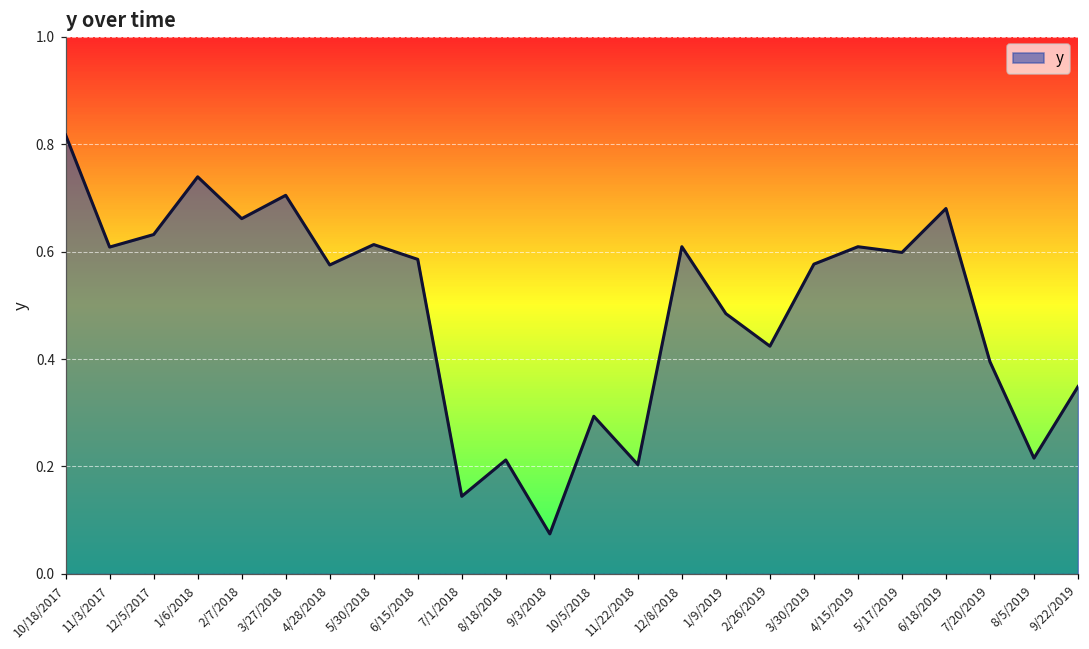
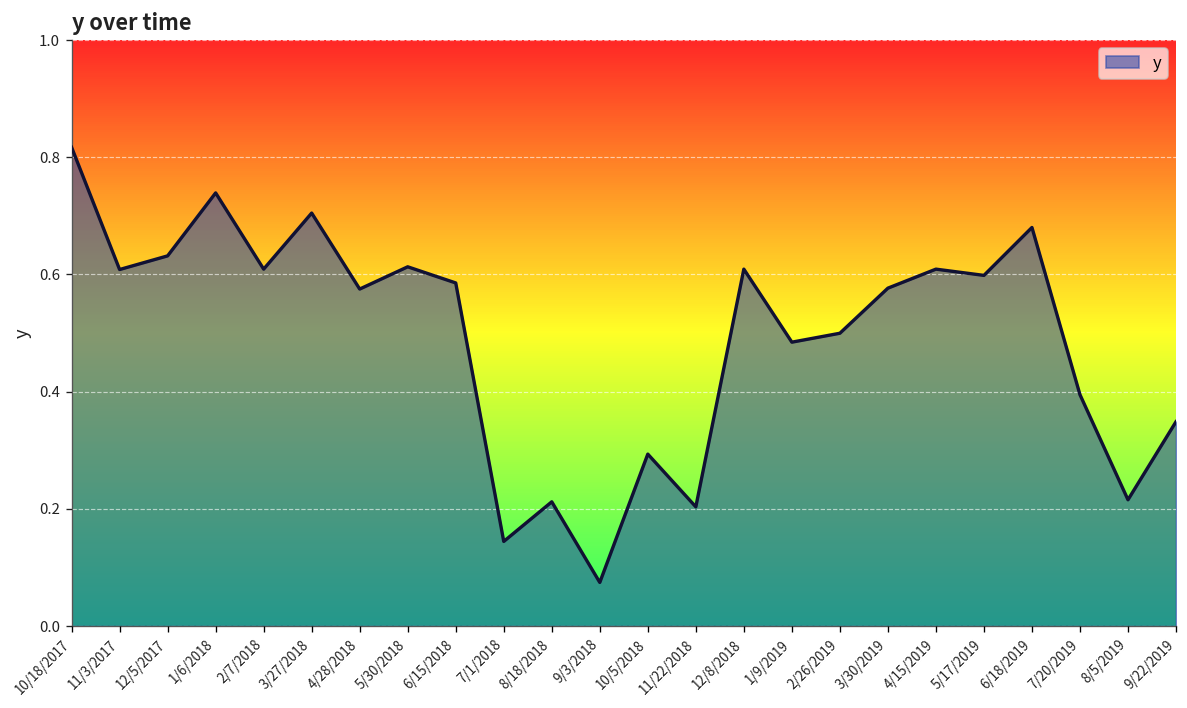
2/7/2018: 0.66 -> 0.61
2/26/2019: 0.42 -> 0.50
